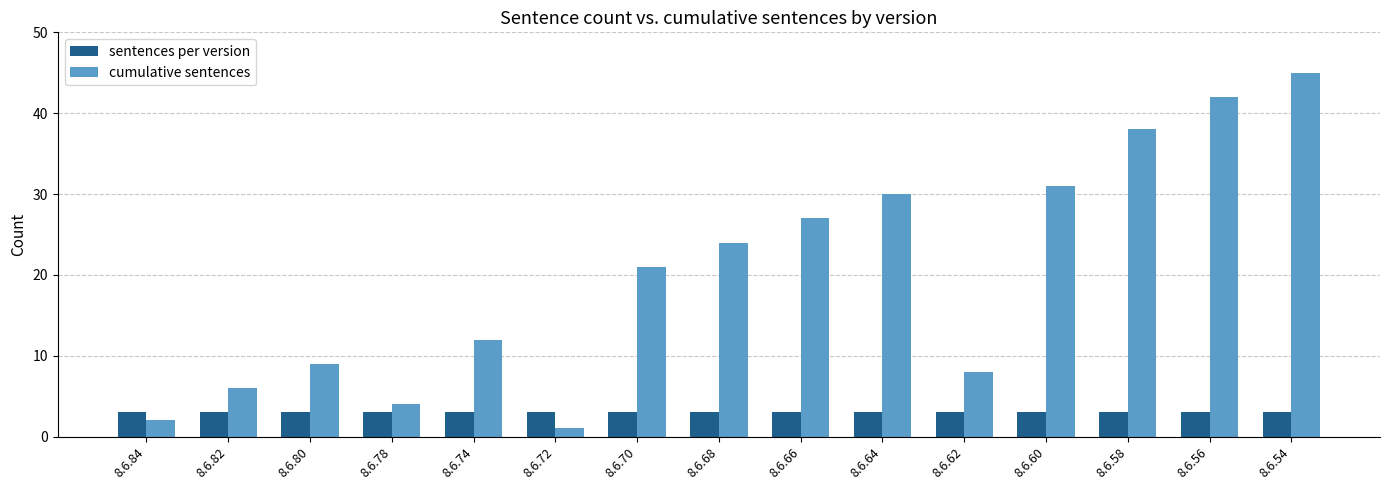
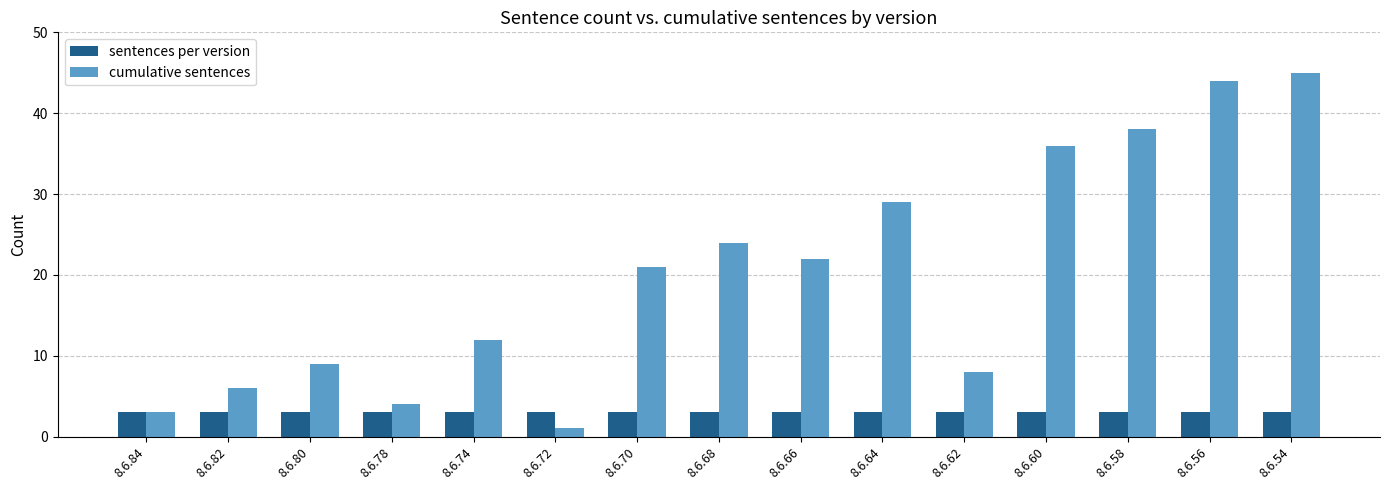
cumulative sentences, 8.6.84: 2 -> 3
cumulative sentences, 8.6.66: 27 -> 22
cumulative sentences, 8.6.64: 30 -> 29
cumulative sentences, 8.6.60: 31 -> 36
cumulative sentences, 8.6.56: 42 -> 44
